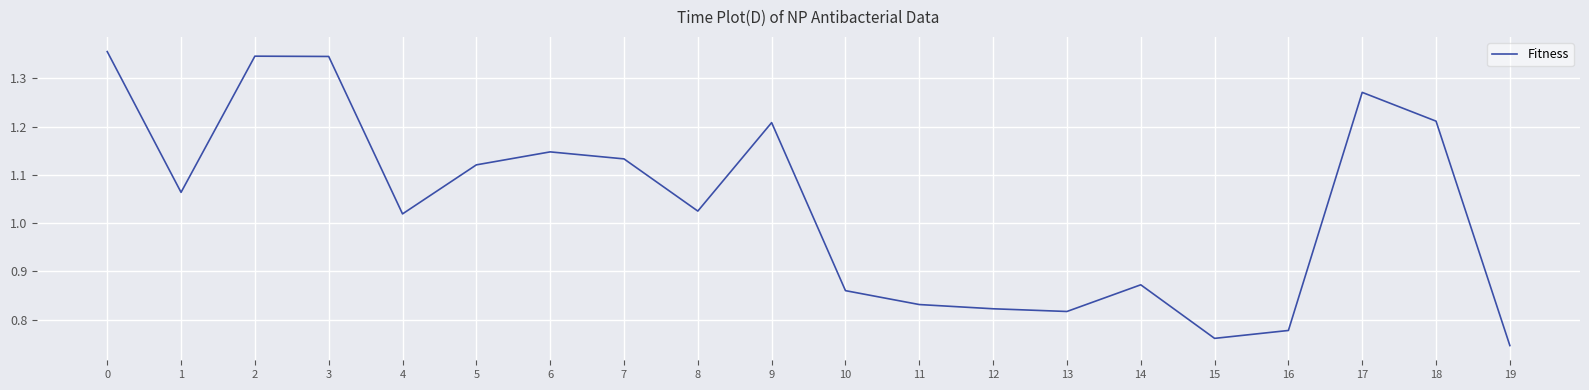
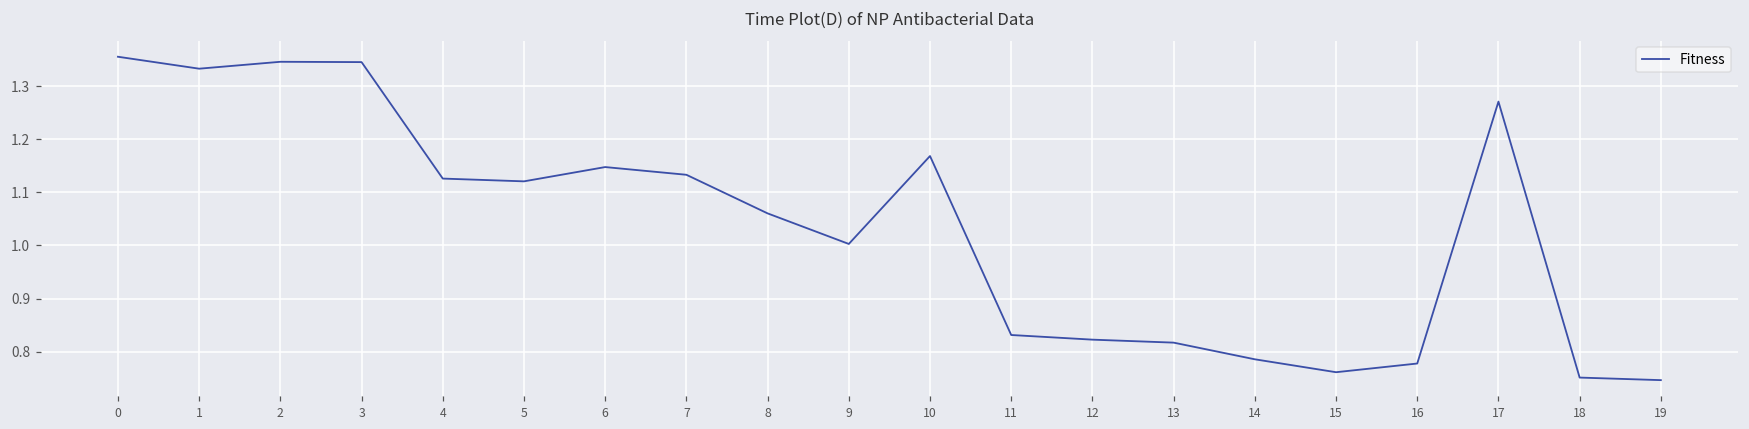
1: 1.06 -> 1.33
4: 1.02 -> 1.13
8: 1.03 -> 1.06
9: 1.21 -> 1.00
10: 0.86 -> 1.17
14: 0.87 -> 0.79
18: 1.21 -> 0.75
